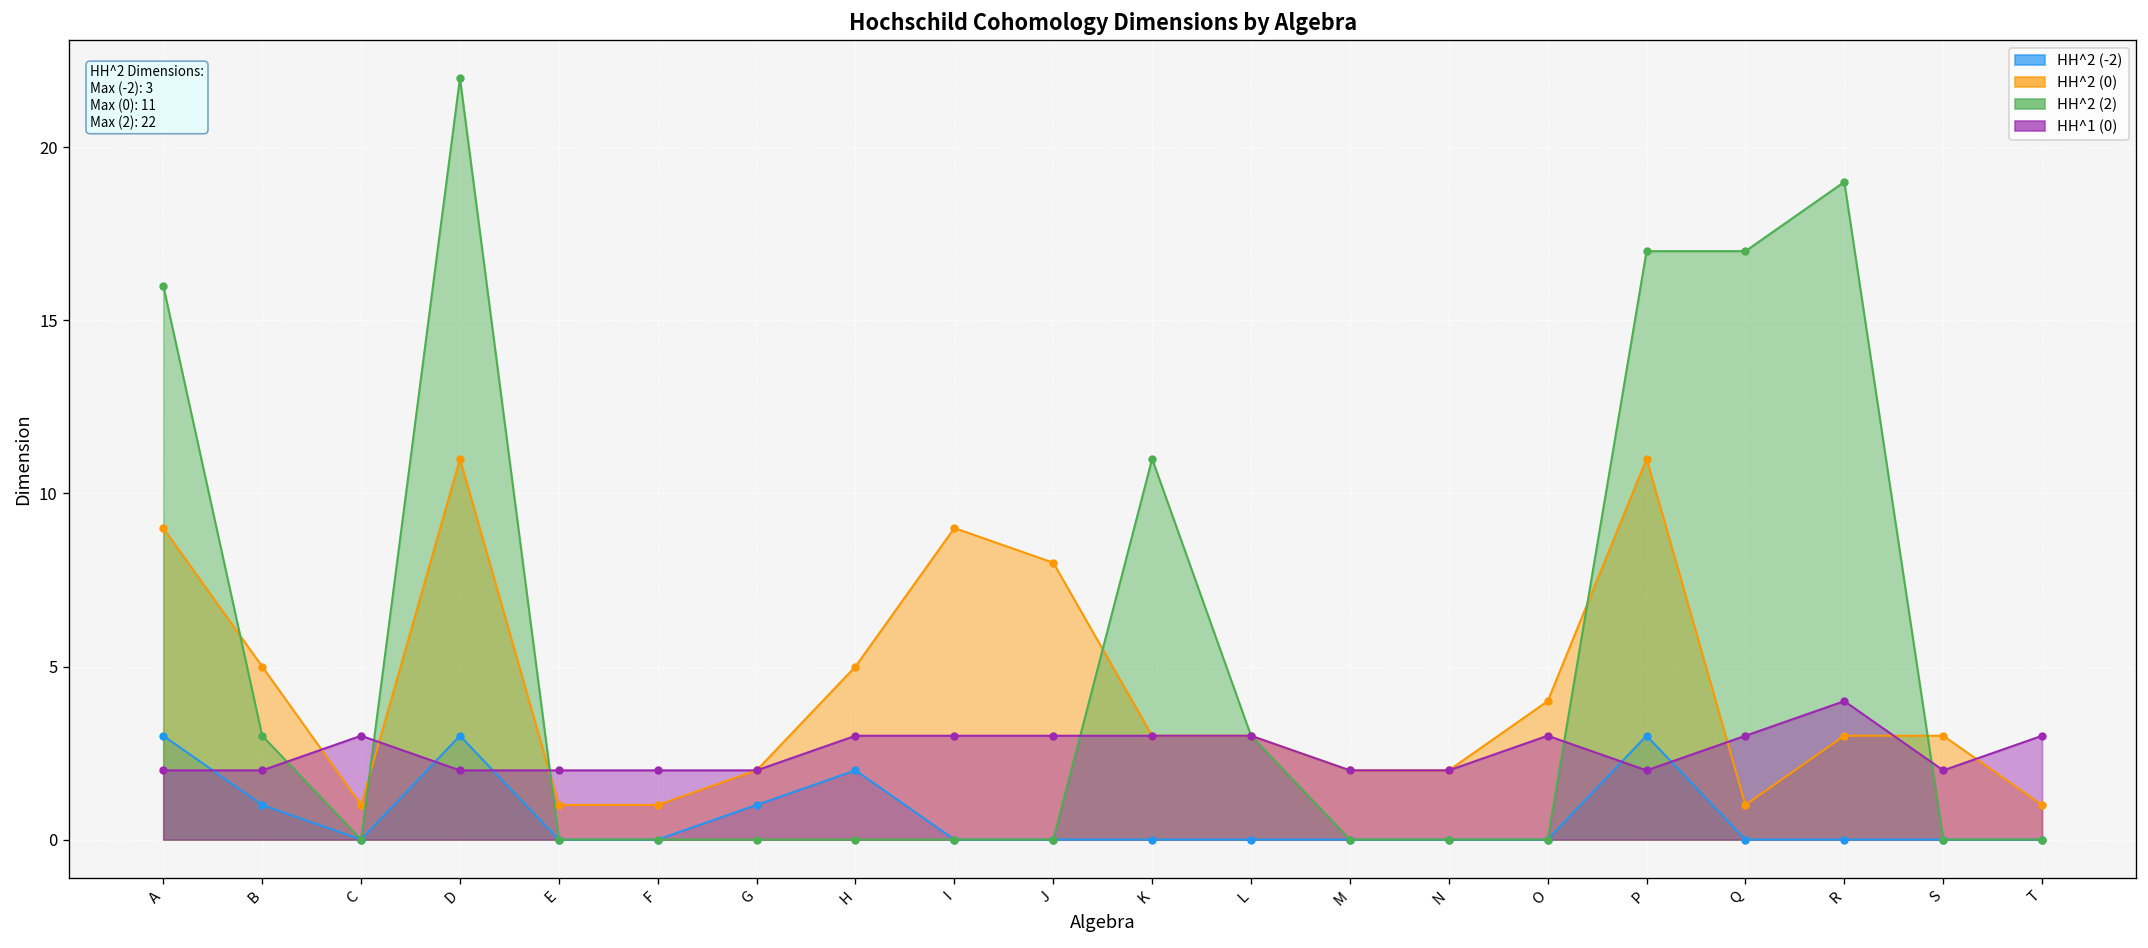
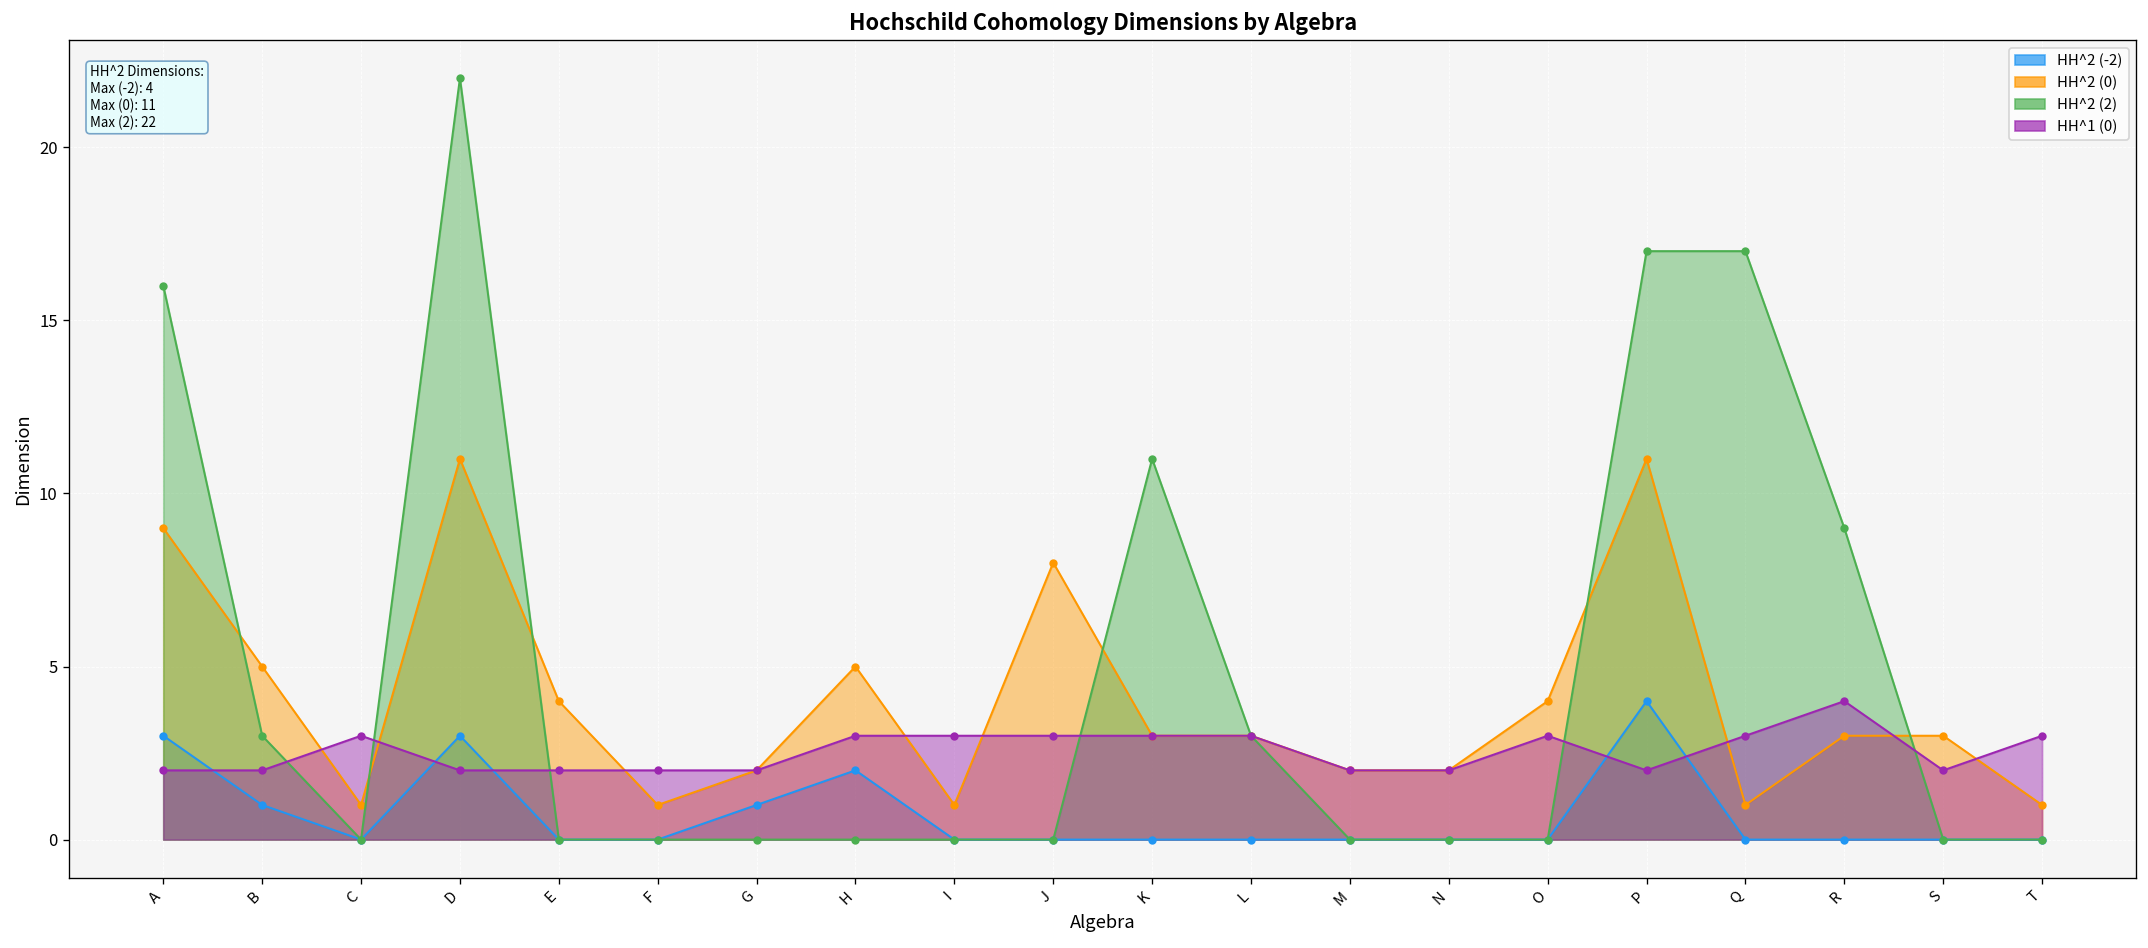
HH^2 (0), E: 1 -> 4
HH^2 (0), I: 9 -> 1
HH^2 (-2), P: 3 -> 4
HH^2 (2), R: 19 -> 9
